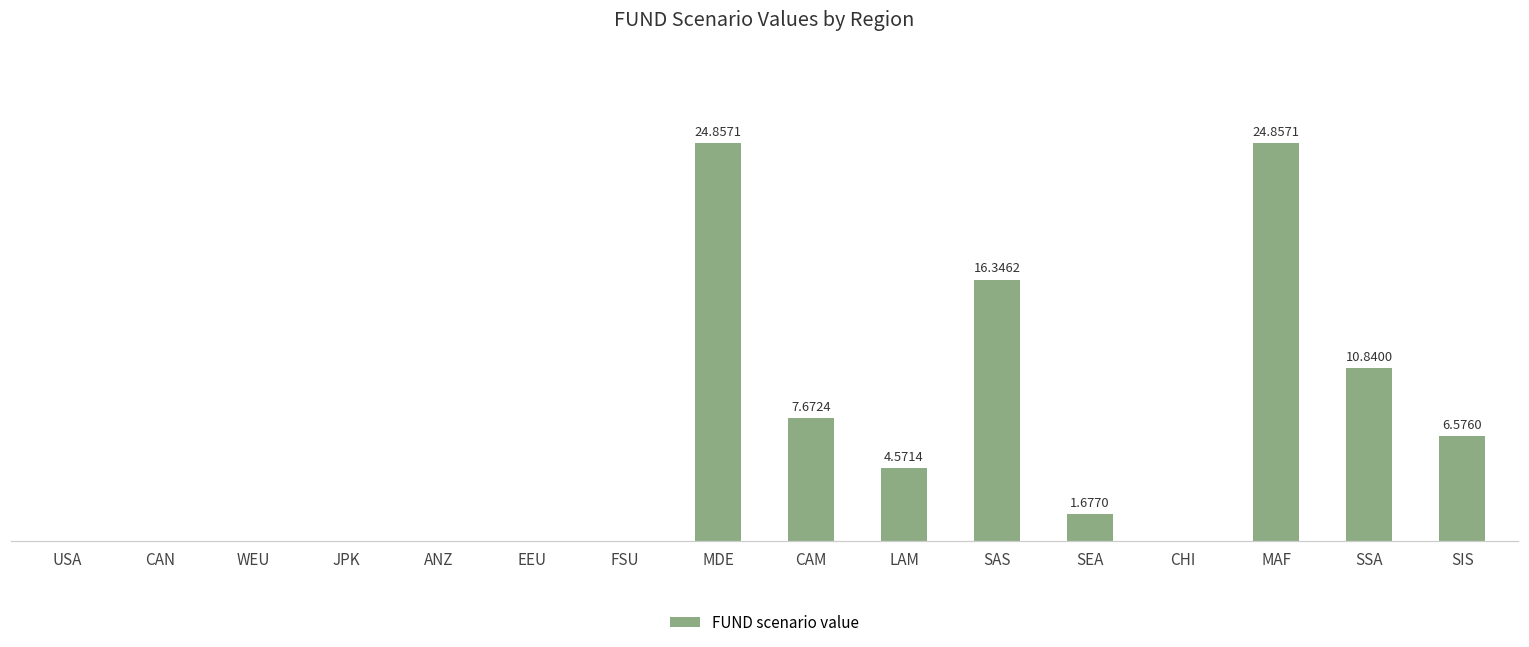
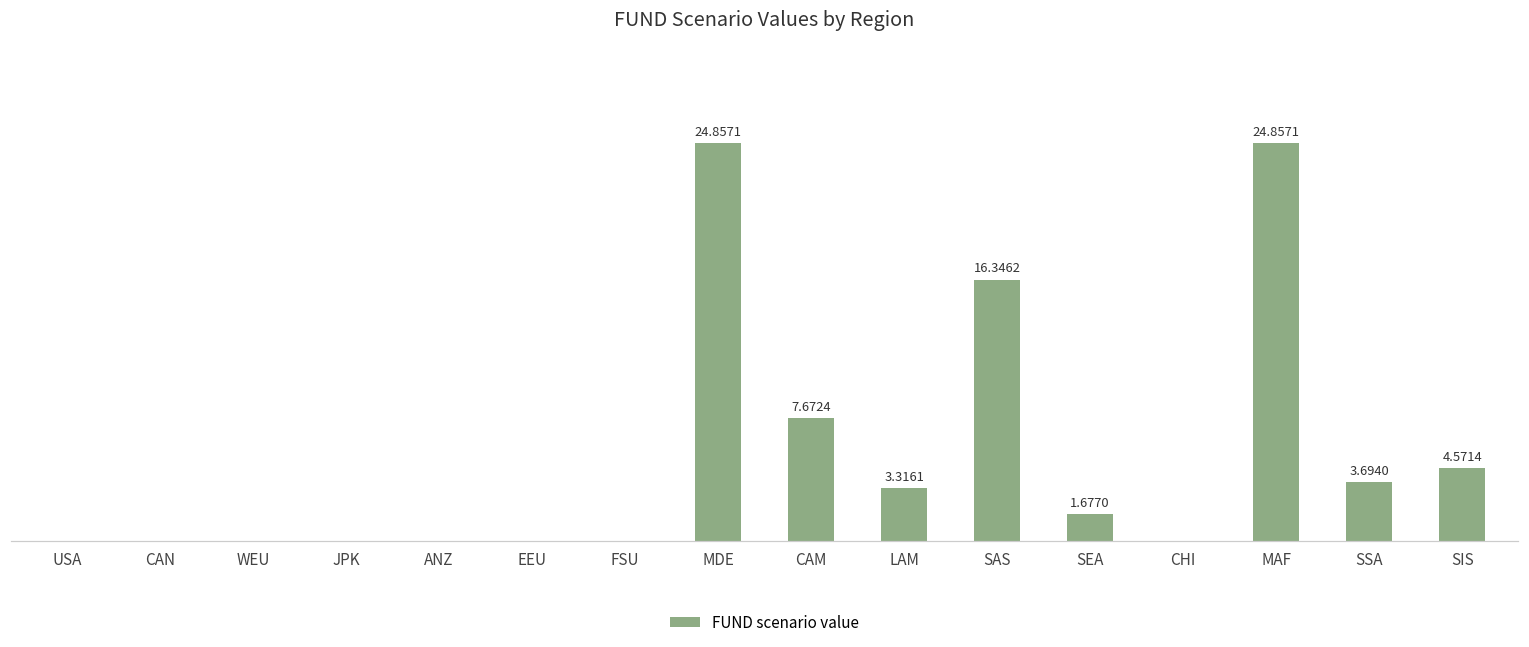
LAM: 4.5714 -> 3.3161
SSA: 10.8400 -> 3.6940
SIS: 6.5760 -> 4.5714
